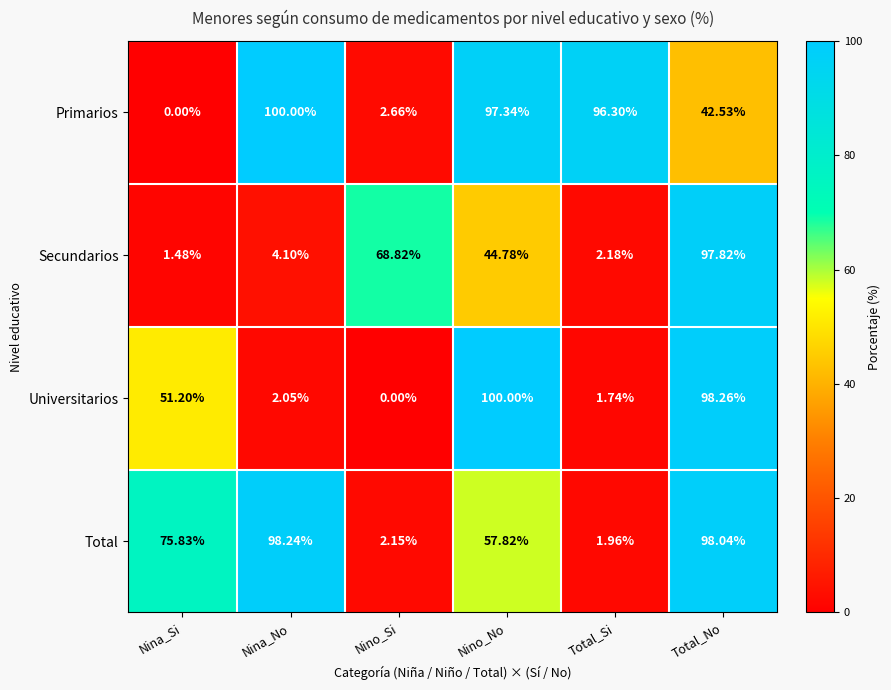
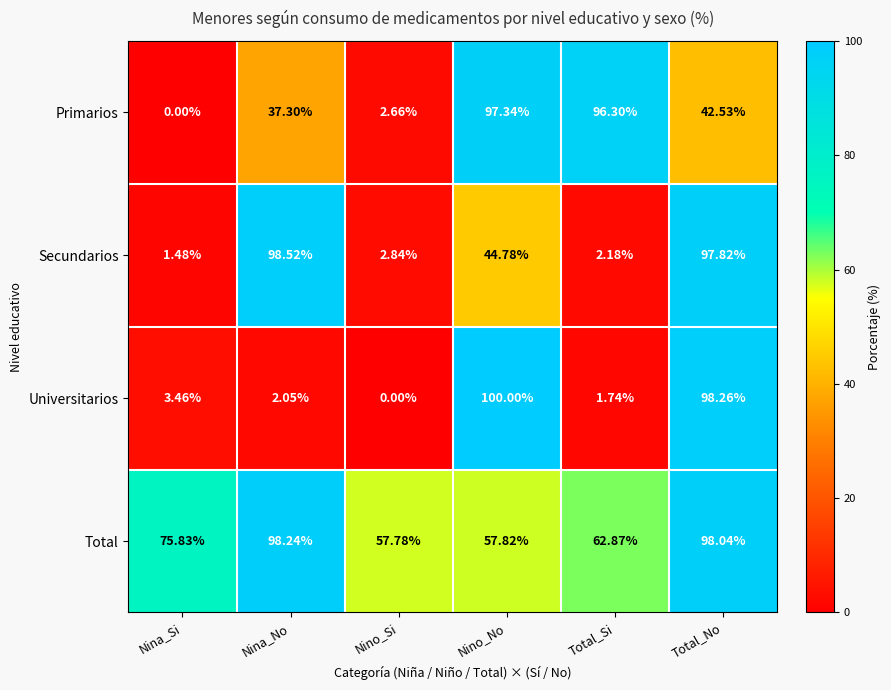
Primarios, Nina_No: 100.00% -> 37.30%
Secundarios, Nina_No: 4.10% -> 98.52%
Secundarios, Nino_Si: 68.82% -> 2.84%
Universitarios, Nina_Si: 51.20% -> 3.46%
Total, Nino_Si: 2.15% -> 57.78%
Total, Total_Si: 1.96% -> 62.87%
